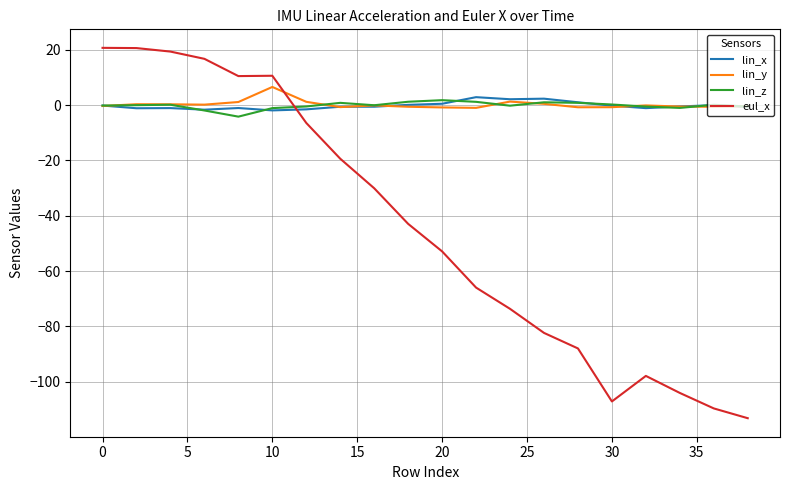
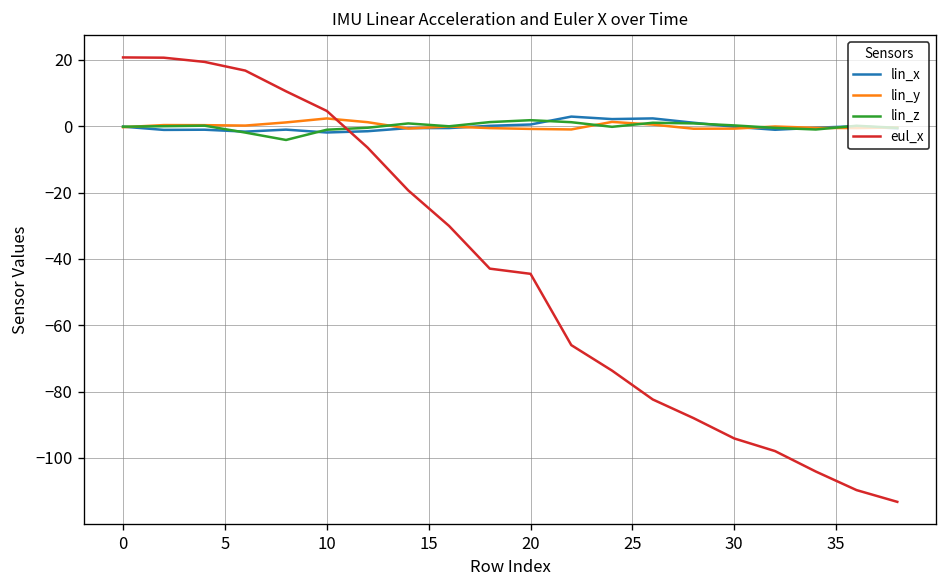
lin_y, 10: 7 -> 2
eul_x, 10: 11 -> 5
eul_x, 20: -53 -> -44
eul_x, 30: -107 -> -94
